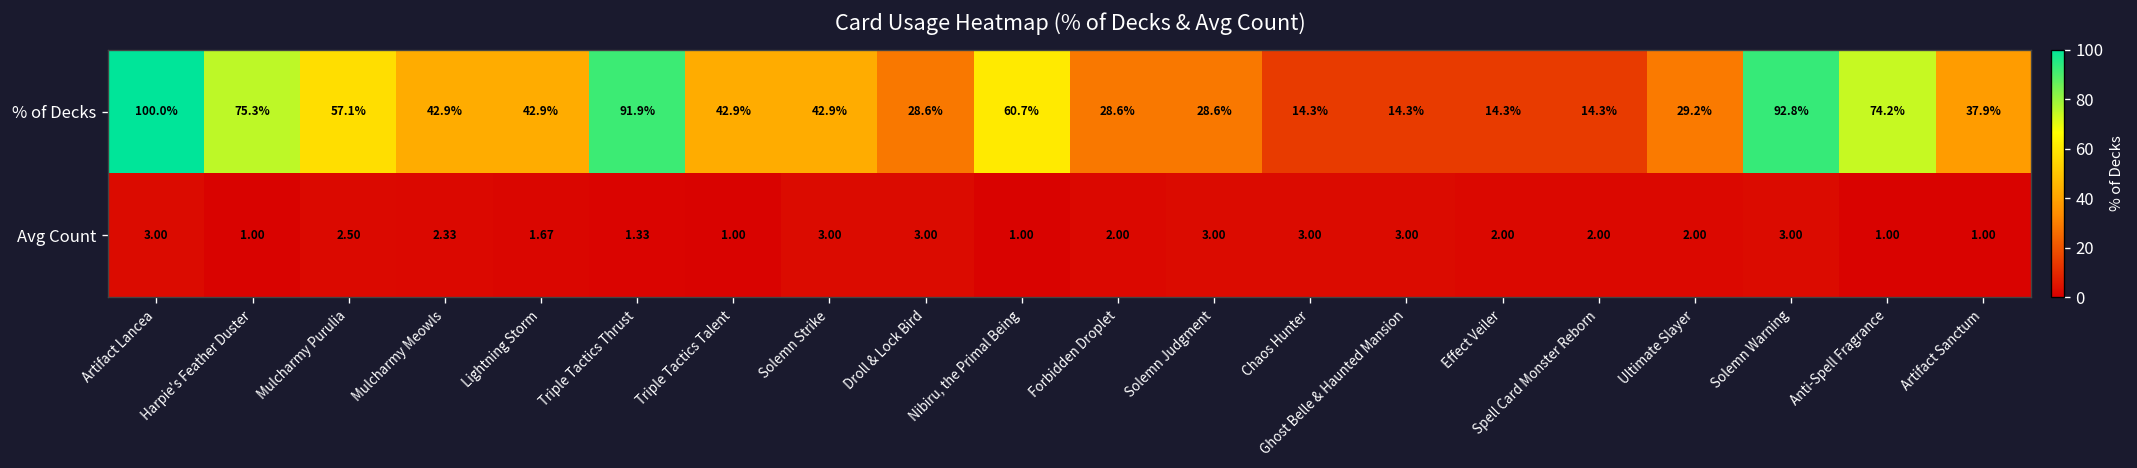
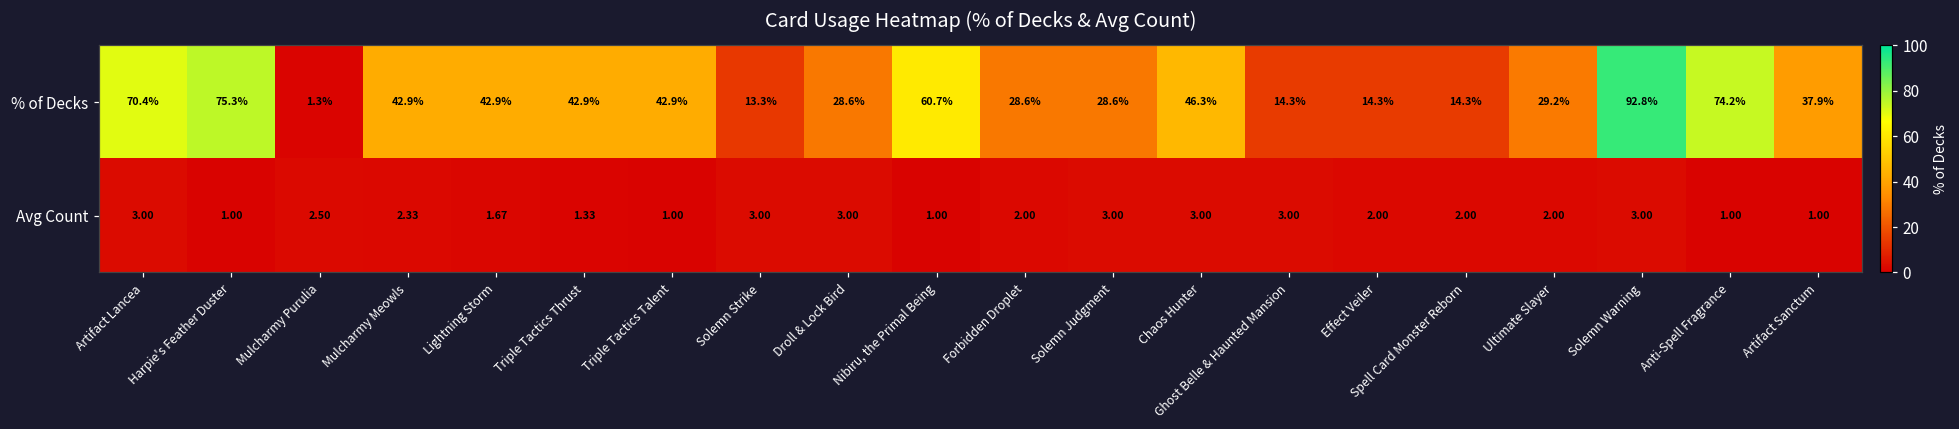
% of Decks, Artifact Lancea: 100.0% -> 70.4%
% of Decks, Mulcharmy Purulia: 57.1% -> 1.3%
% of Decks, Triple Tactics Thrust: 91.9% -> 42.9%
% of Decks, Solemn Strike: 42.9% -> 13.3%
% of Decks, Chaos Hunter: 14.3% -> 46.3%
